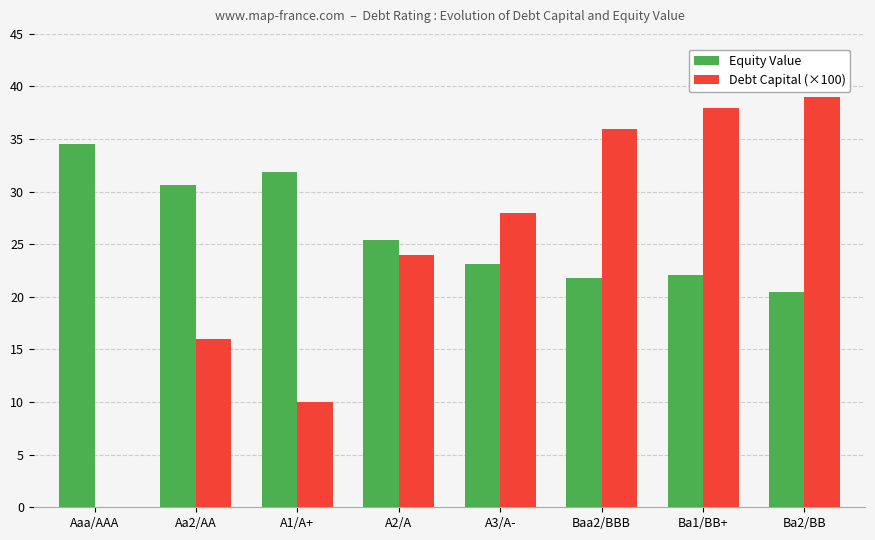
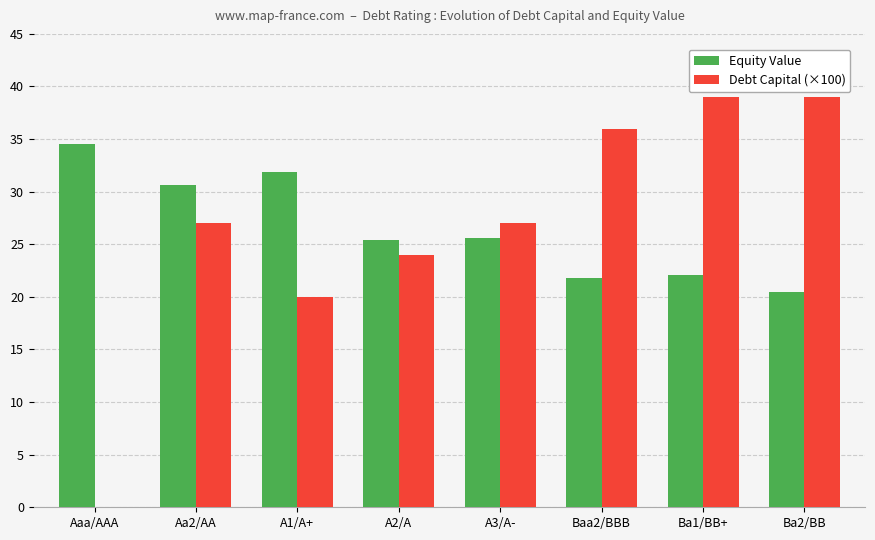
Debt Capital (×100), Aa2/AA: 16.0 -> 27.0
Debt Capital (×100), A1/A+: 10.0 -> 20.0
Equity Value, A3/A-: 23.2 -> 25.6
Debt Capital (×100), A3/A-: 28.0 -> 27.0
Debt Capital (×100), Ba1/BB+: 38.0 -> 39.0
